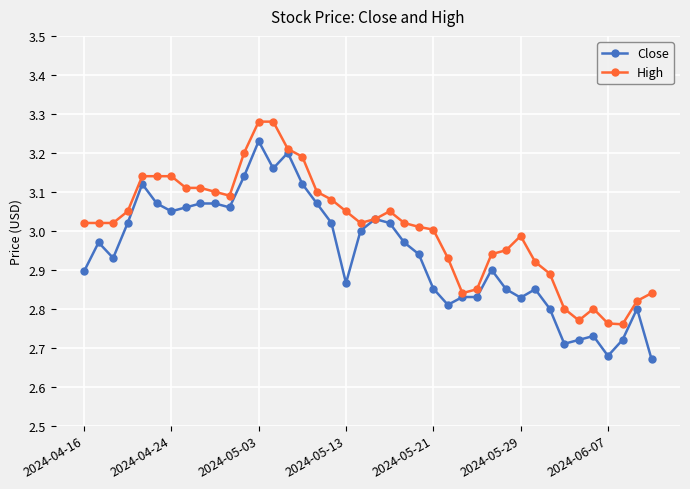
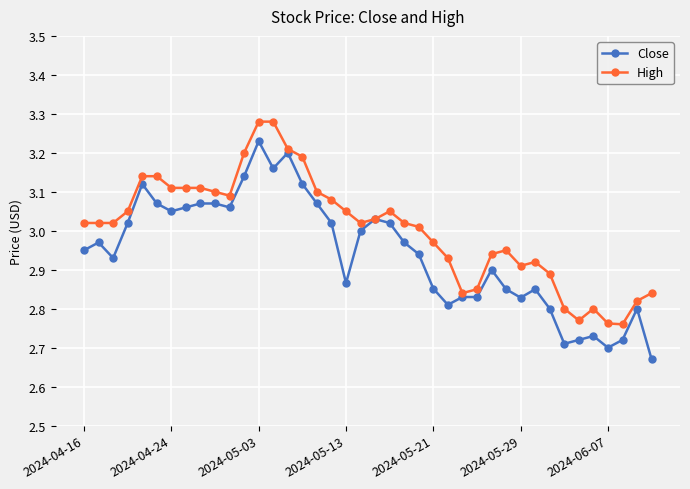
Close, 2024-04-16: 2.90 -> 2.95
High, 2024-04-24: 3.14 -> 3.11
High, 2024-05-21: 3.00 -> 2.97
High, 2024-05-29: 2.99 -> 2.91
Close, 2024-06-07: 2.68 -> 2.70
